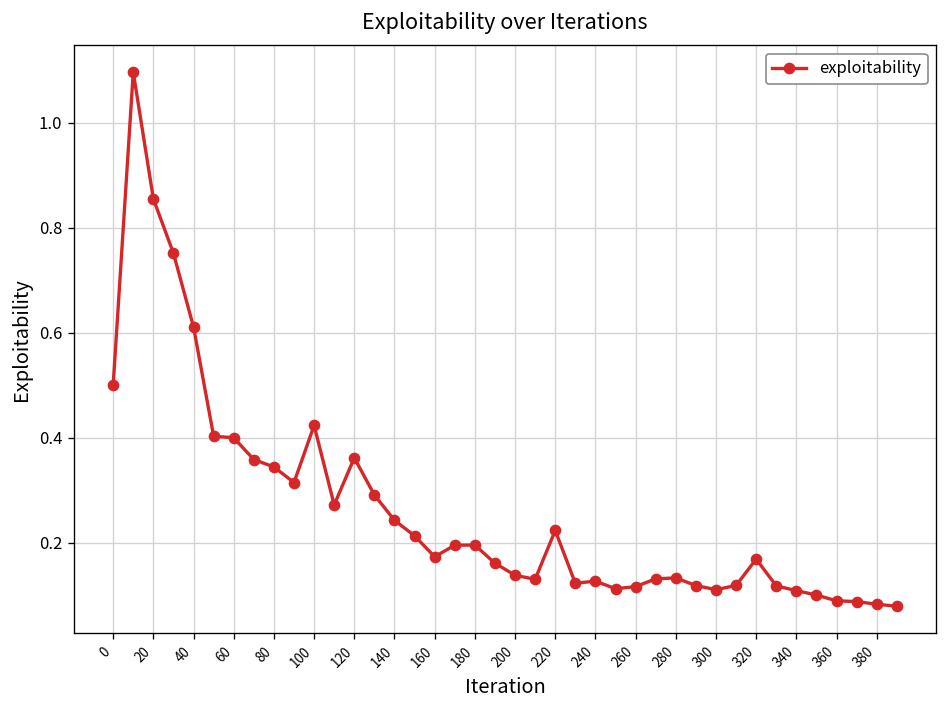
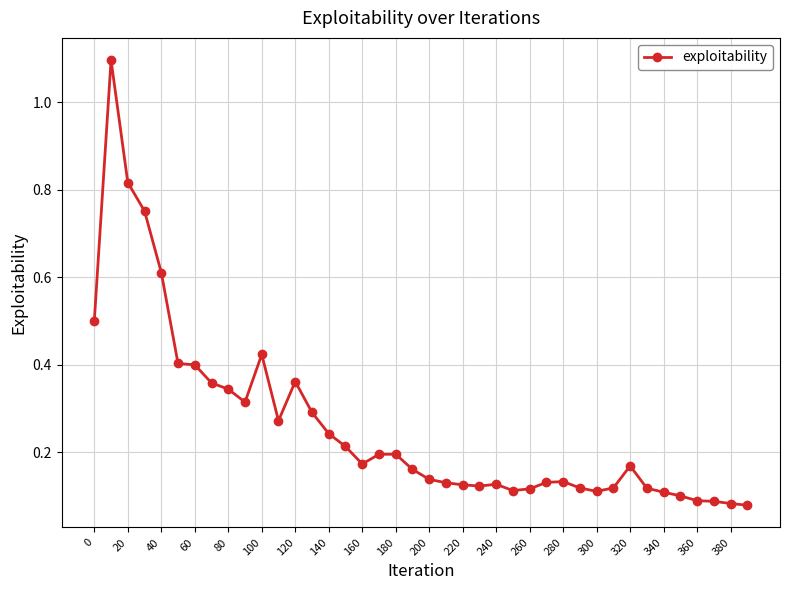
20: 0.85 -> 0.82
220: 0.22 -> 0.13
